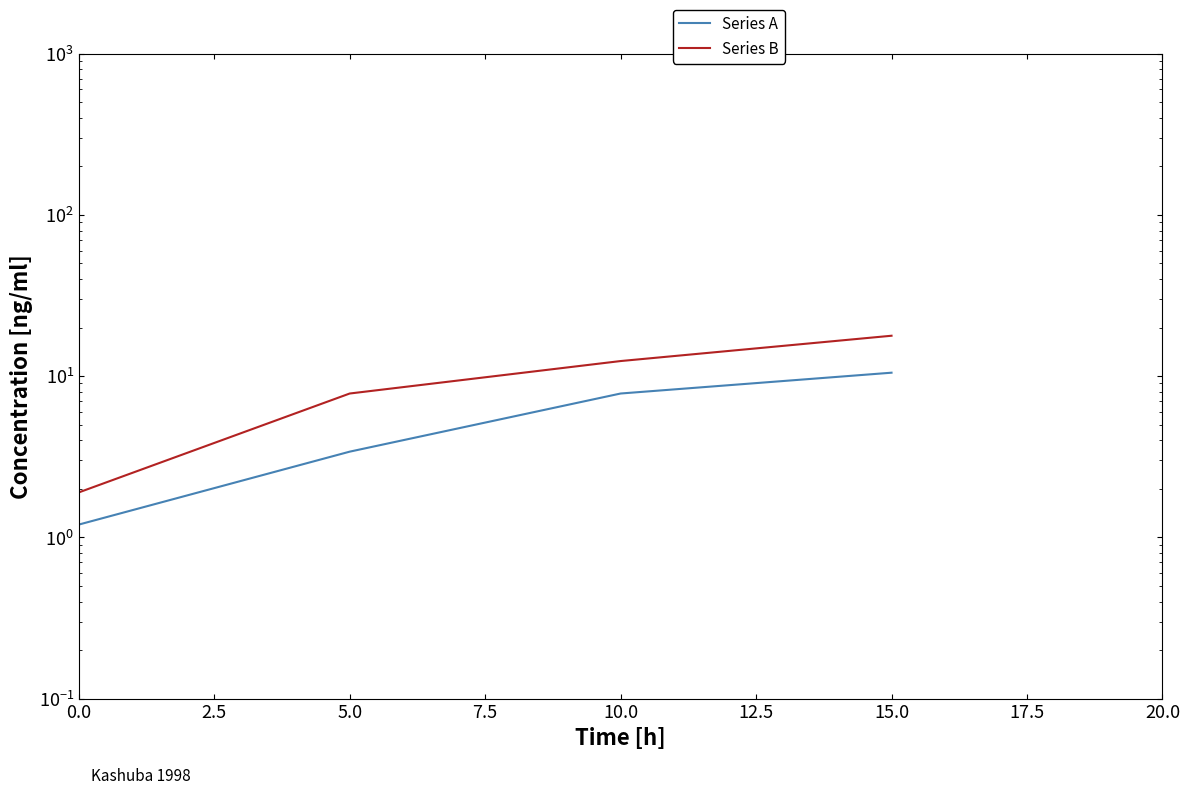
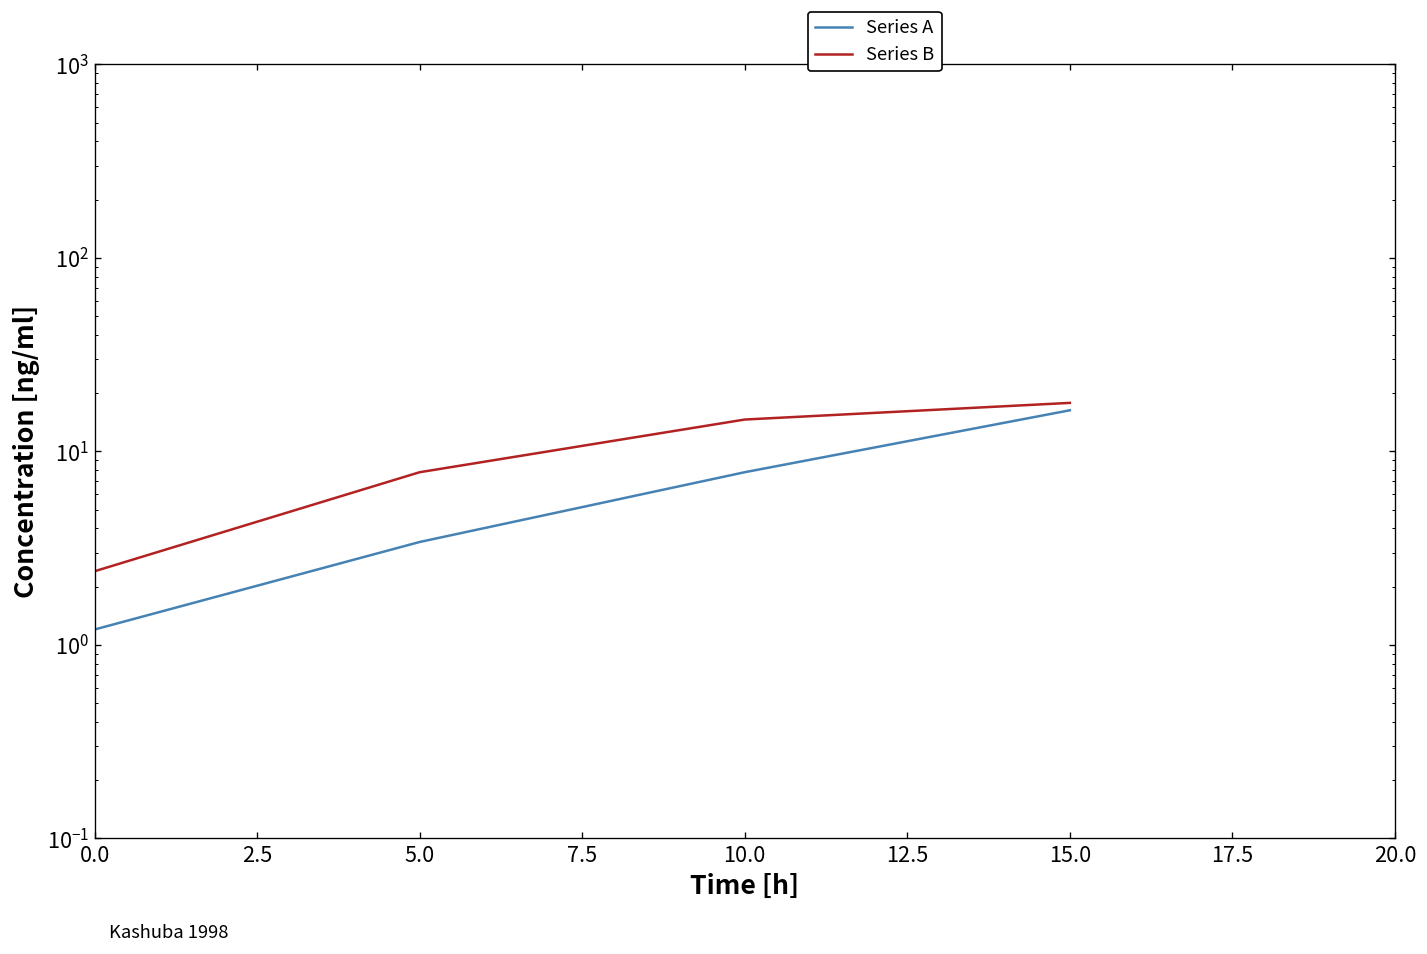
Series B, 0.0: 1.9 -> 2.4
Series B, 10.0: 12 -> 15
Series A, 15.0: 11 -> 16
